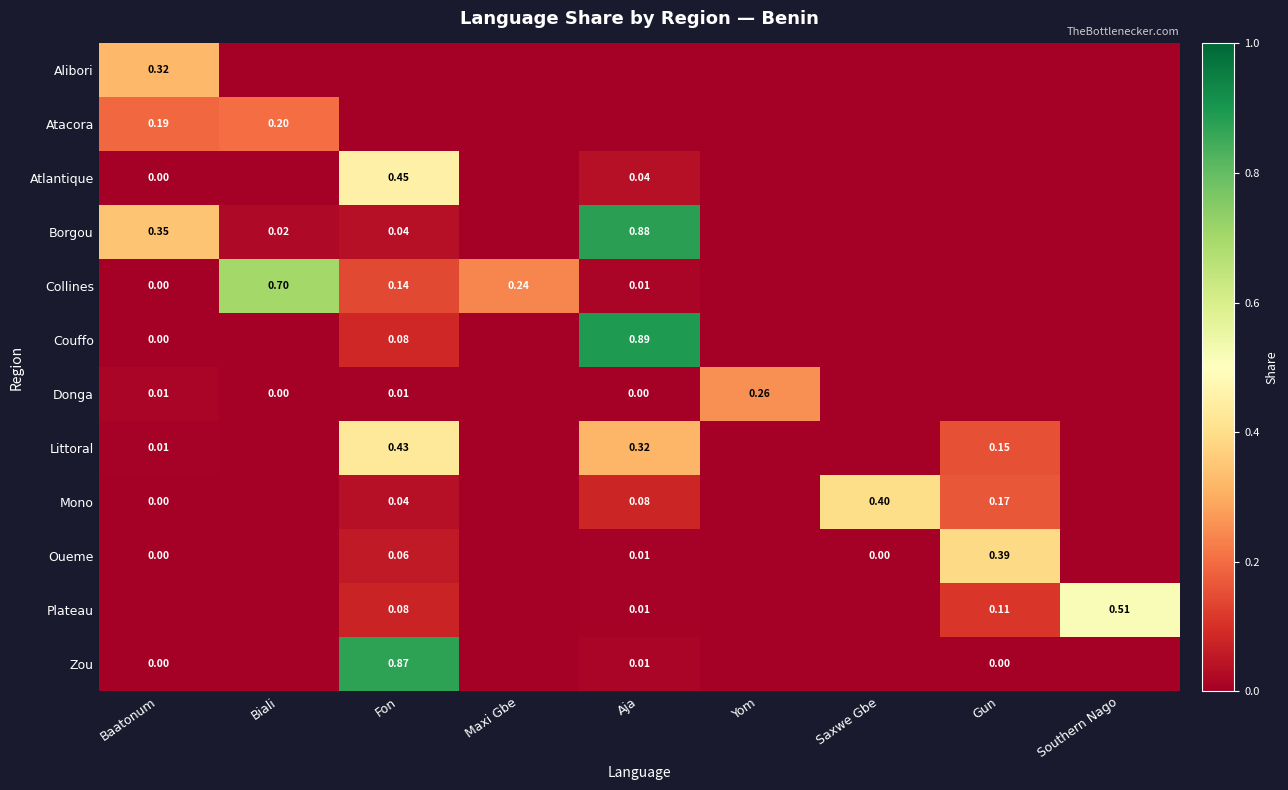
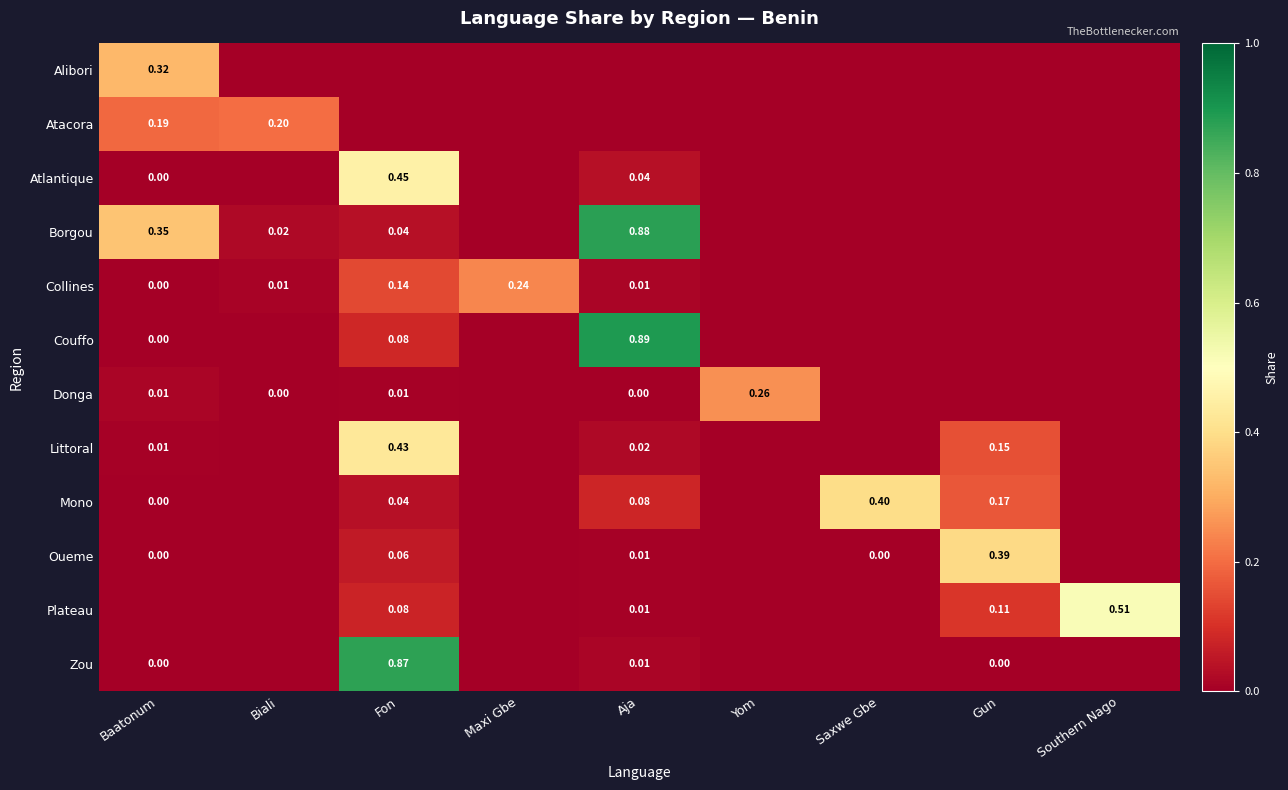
Collines, Biali: 0.70 -> 0.01
Littoral, Aja: 0.32 -> 0.02
